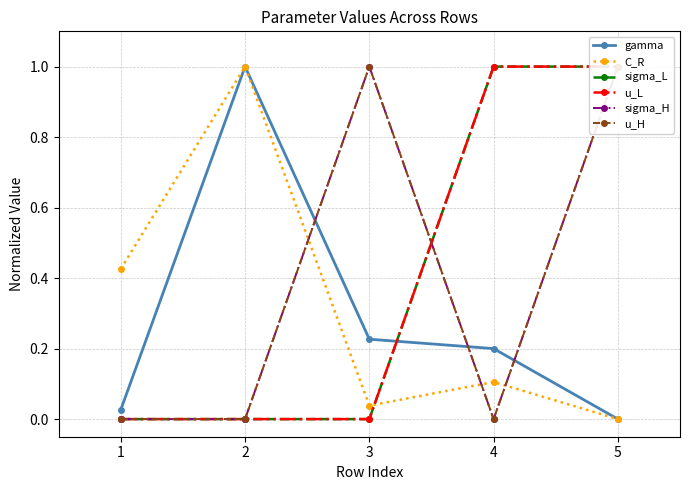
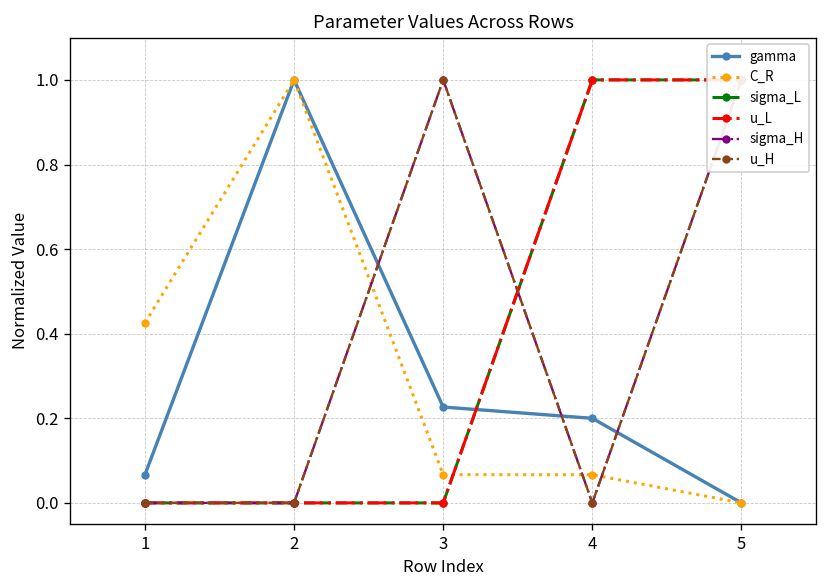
gamma, 1: 0.03 -> 0.07
C_R, 3: 0.04 -> 0.07
C_R, 4: 0.11 -> 0.07
